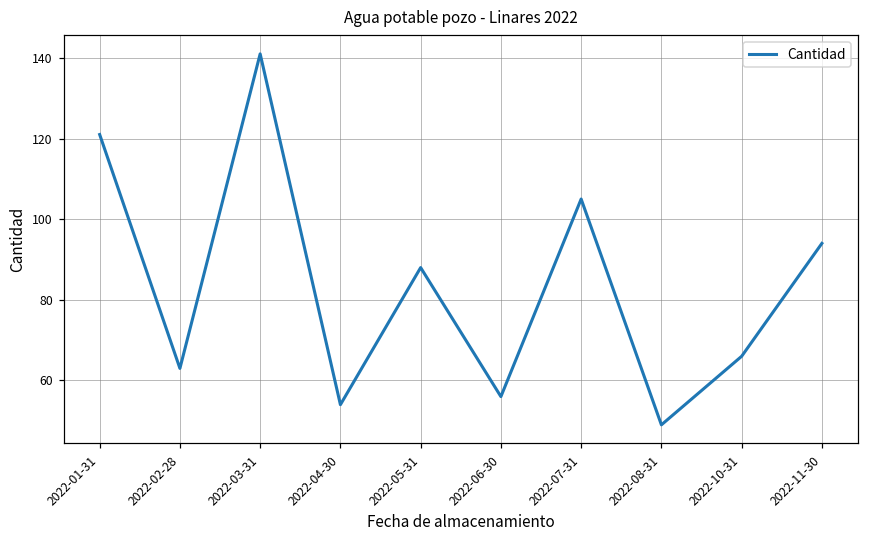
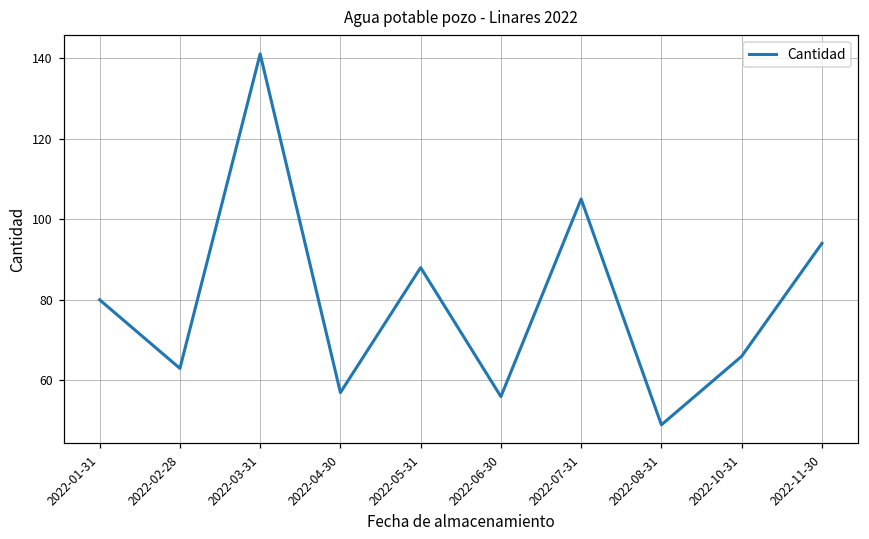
2022-01-31: 121 -> 80
2022-04-30: 54 -> 57
